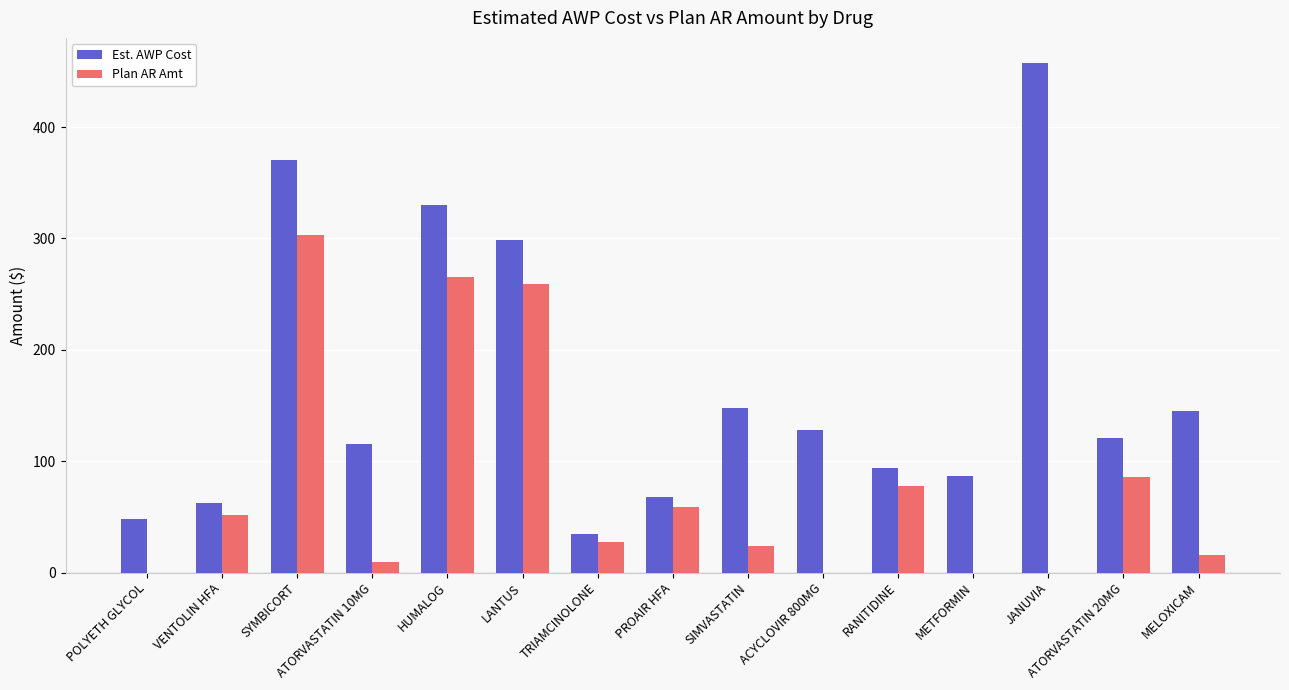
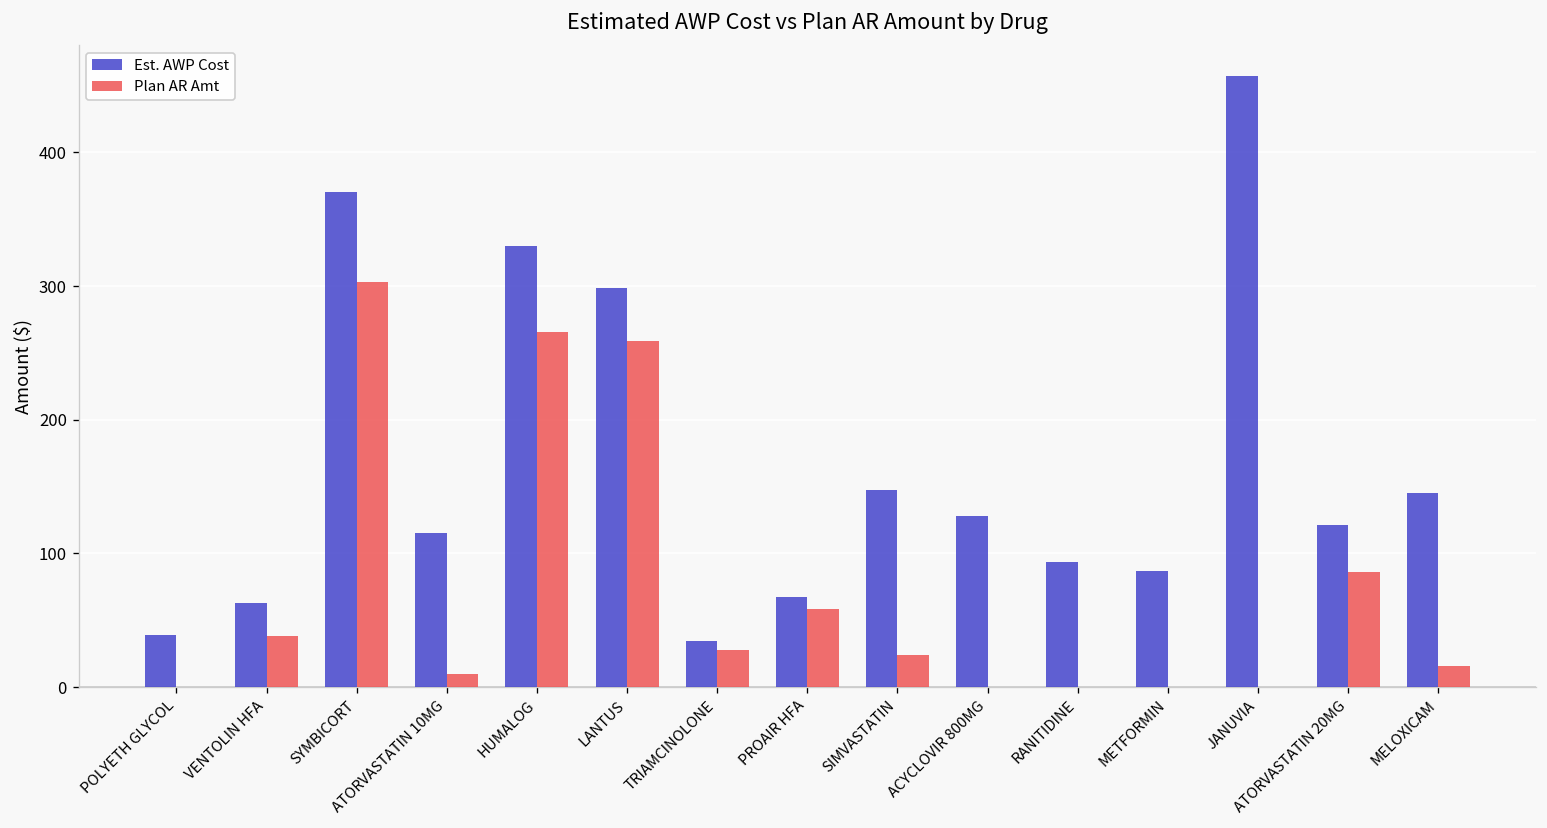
Est. AWP Cost, POLYETH GLYCOL: 48 -> 39
Plan AR Amt, VENTOLIN HFA: 52 -> 38
Plan AR Amt, RANITIDINE: 78 -> 0
